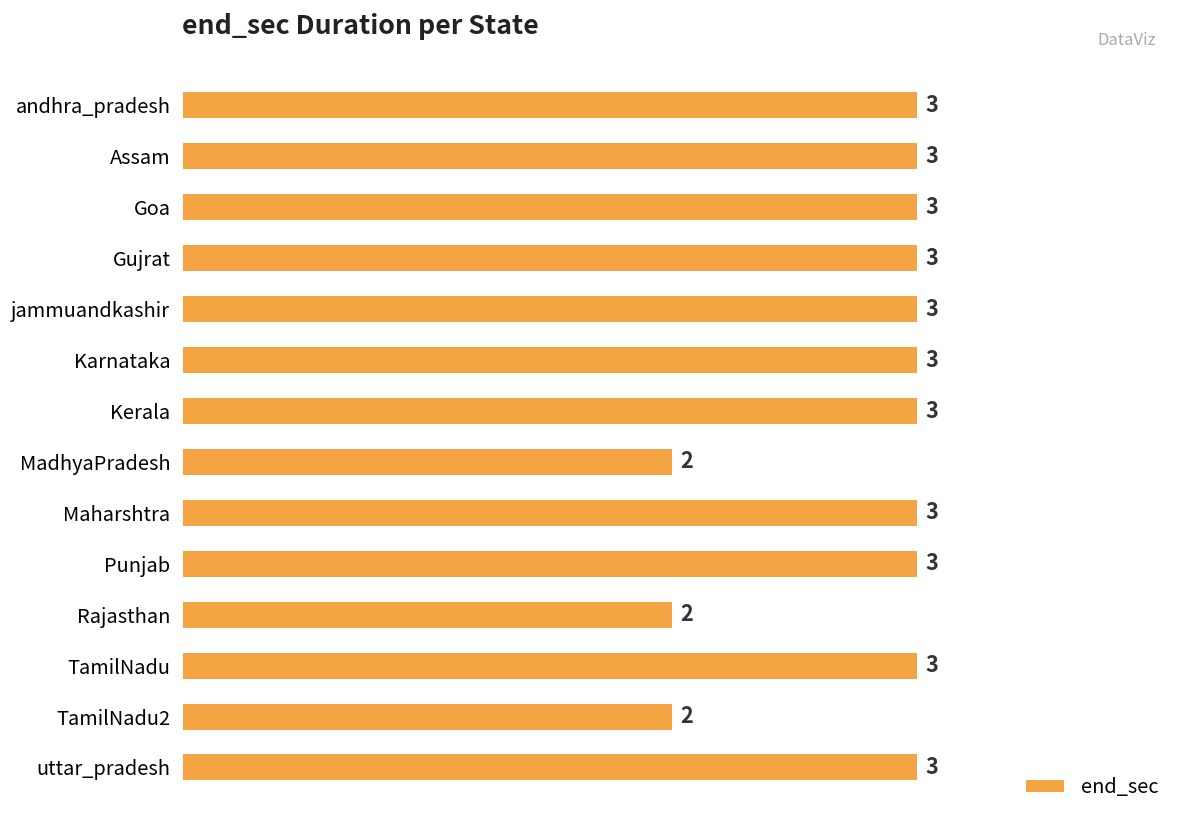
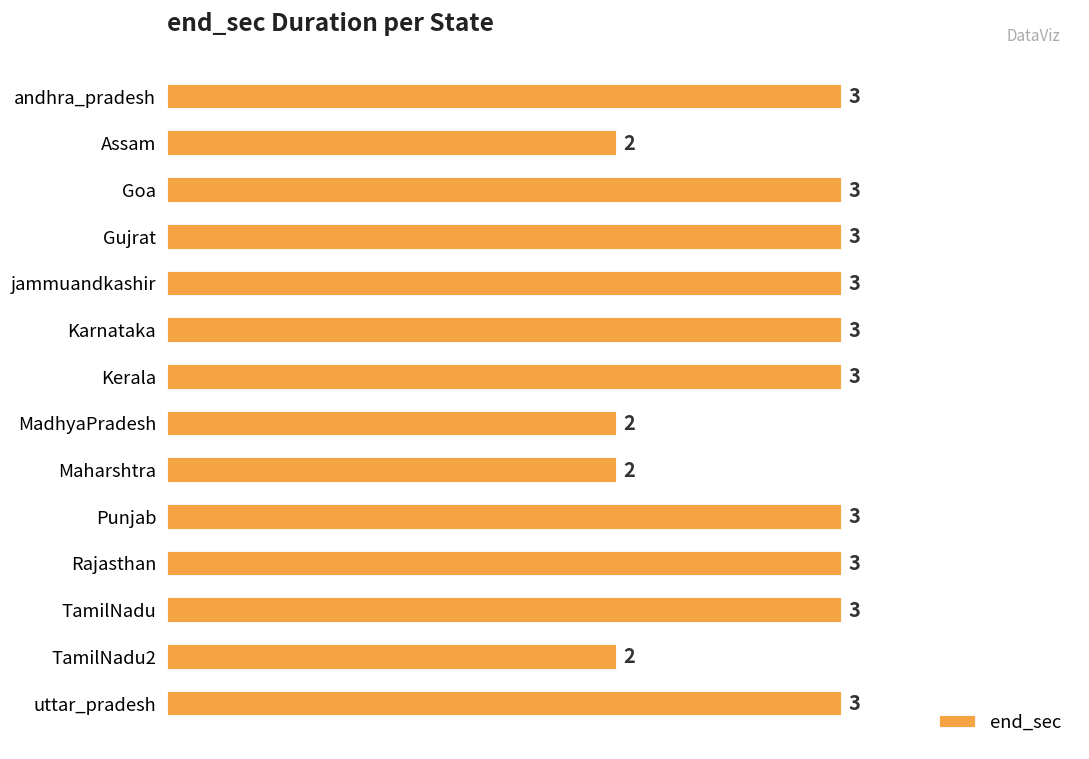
Assam: 3 -> 2
Maharshtra: 3 -> 2
Rajasthan: 2 -> 3
